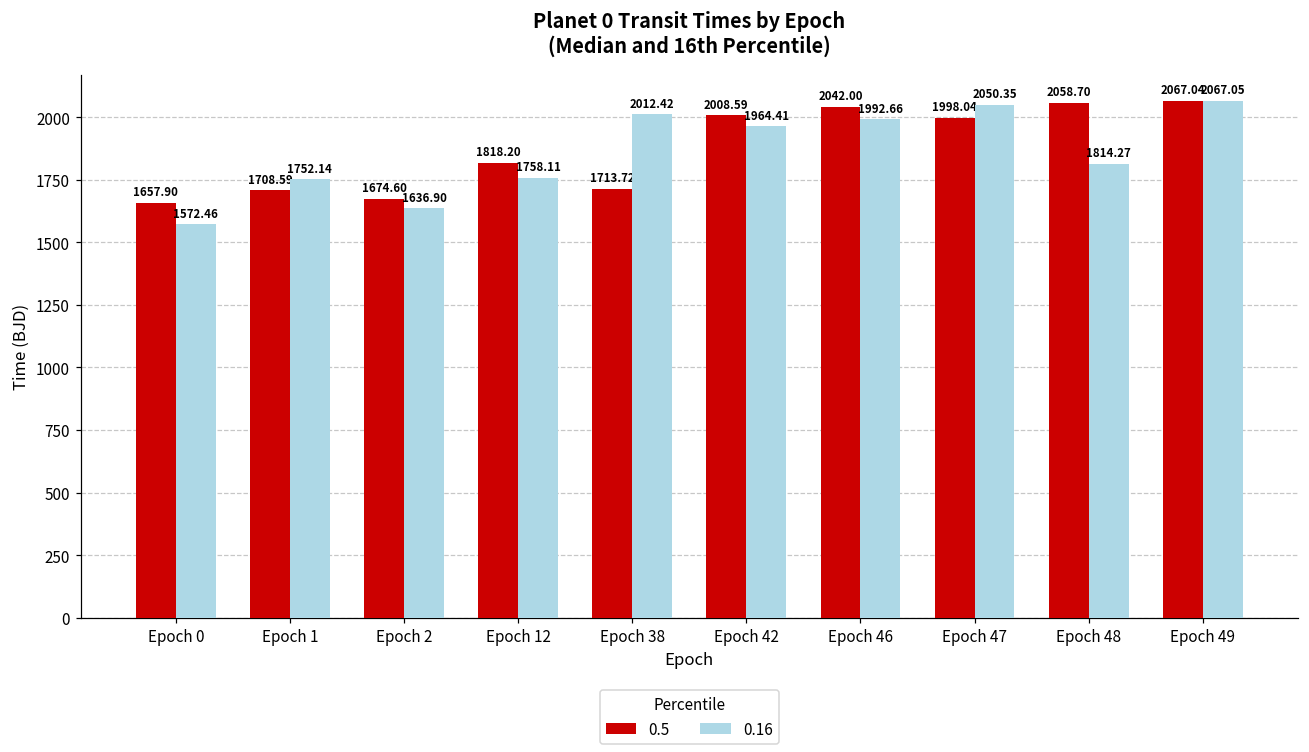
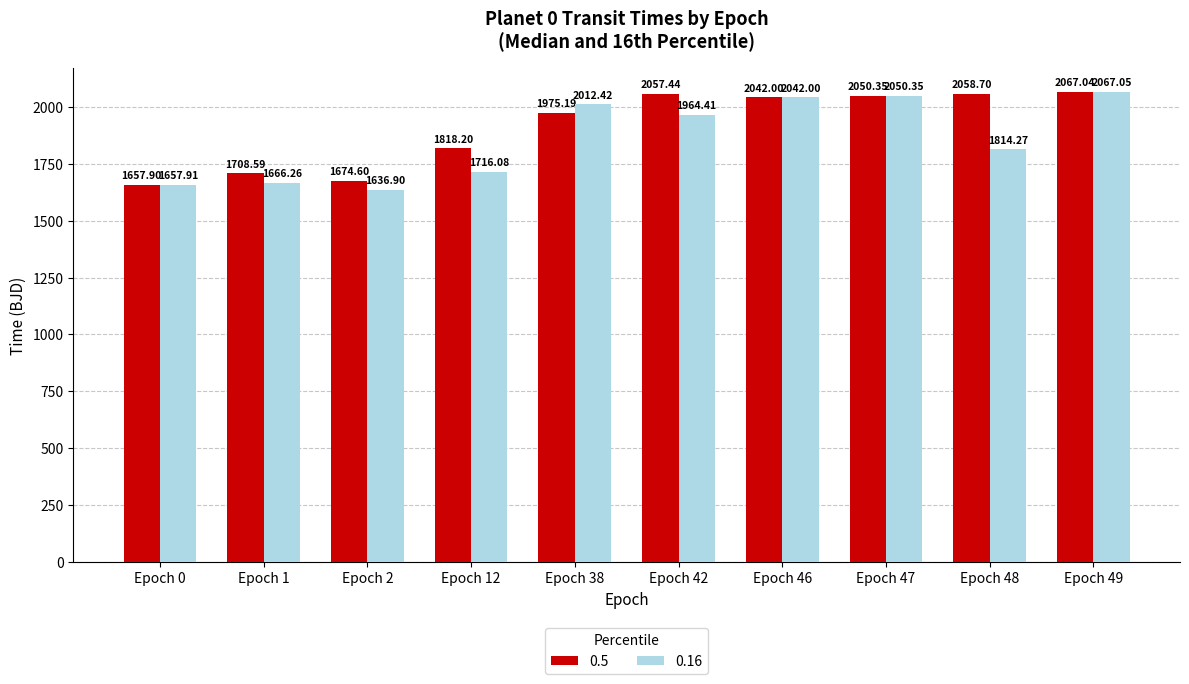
0.16, Epoch 0: 1572.46 -> 1657.91
0.16, Epoch 1: 1752.14 -> 1666.26
0.16, Epoch 12: 1758.11 -> 1716.08
0.5, Epoch 38: 1713.72 -> 1975.19
0.5, Epoch 42: 2008.59 -> 2057.44
0.16, Epoch 46: 1992.66 -> 2042.00
0.5, Epoch 47: 1998.04 -> 2050.35
